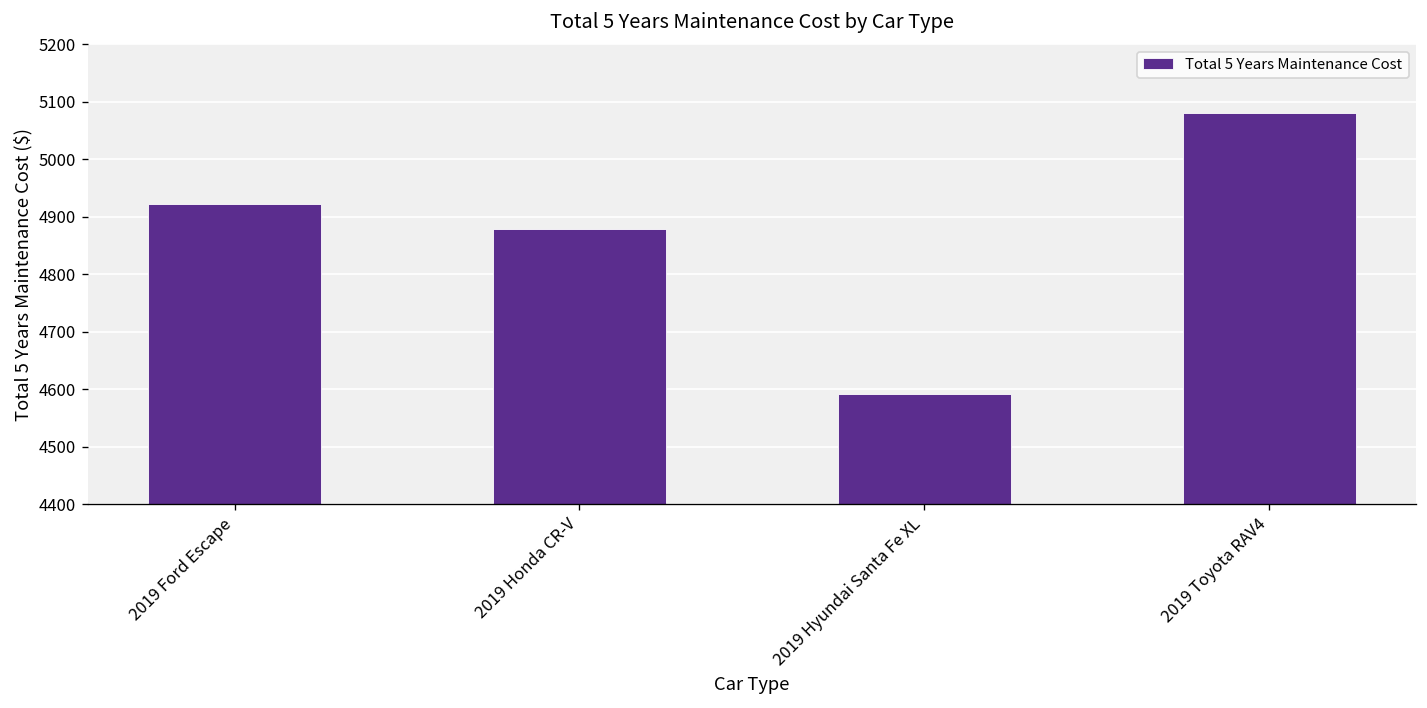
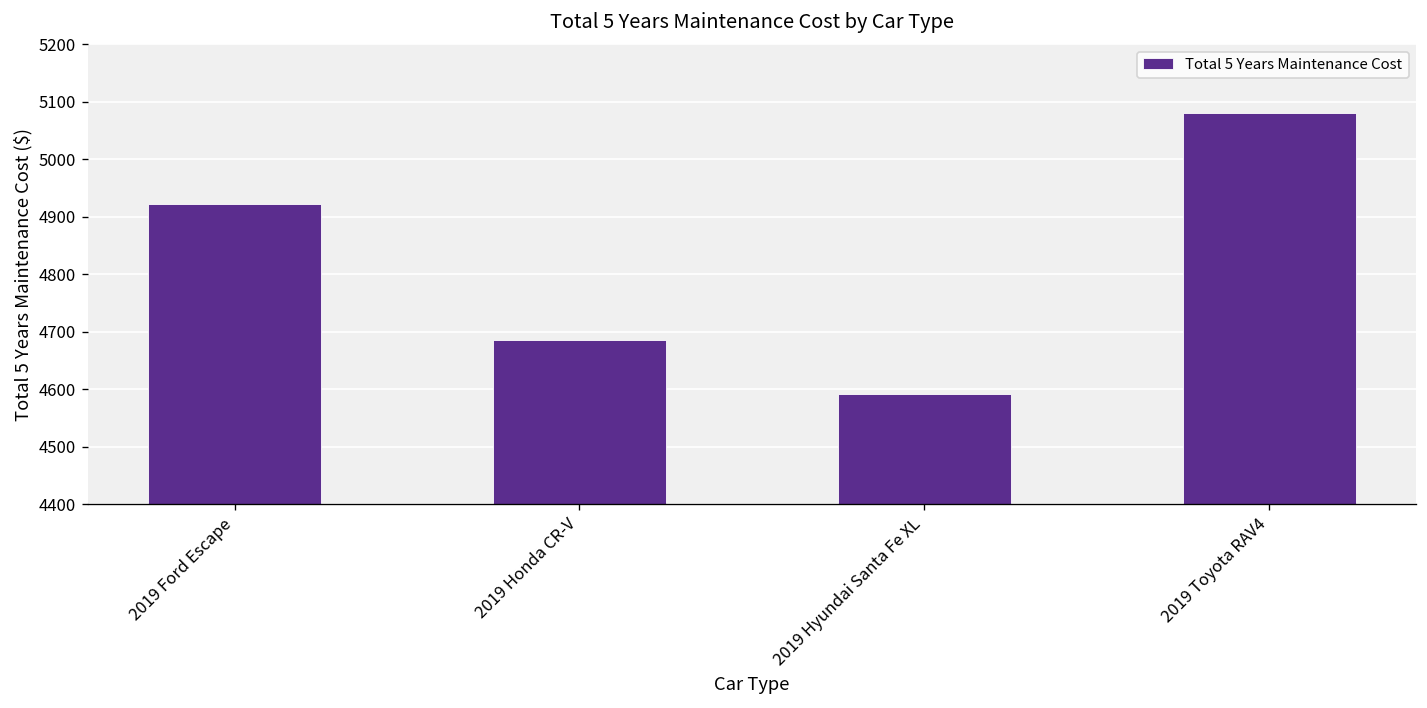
2019 Honda CR-V: 4880 -> 4690
